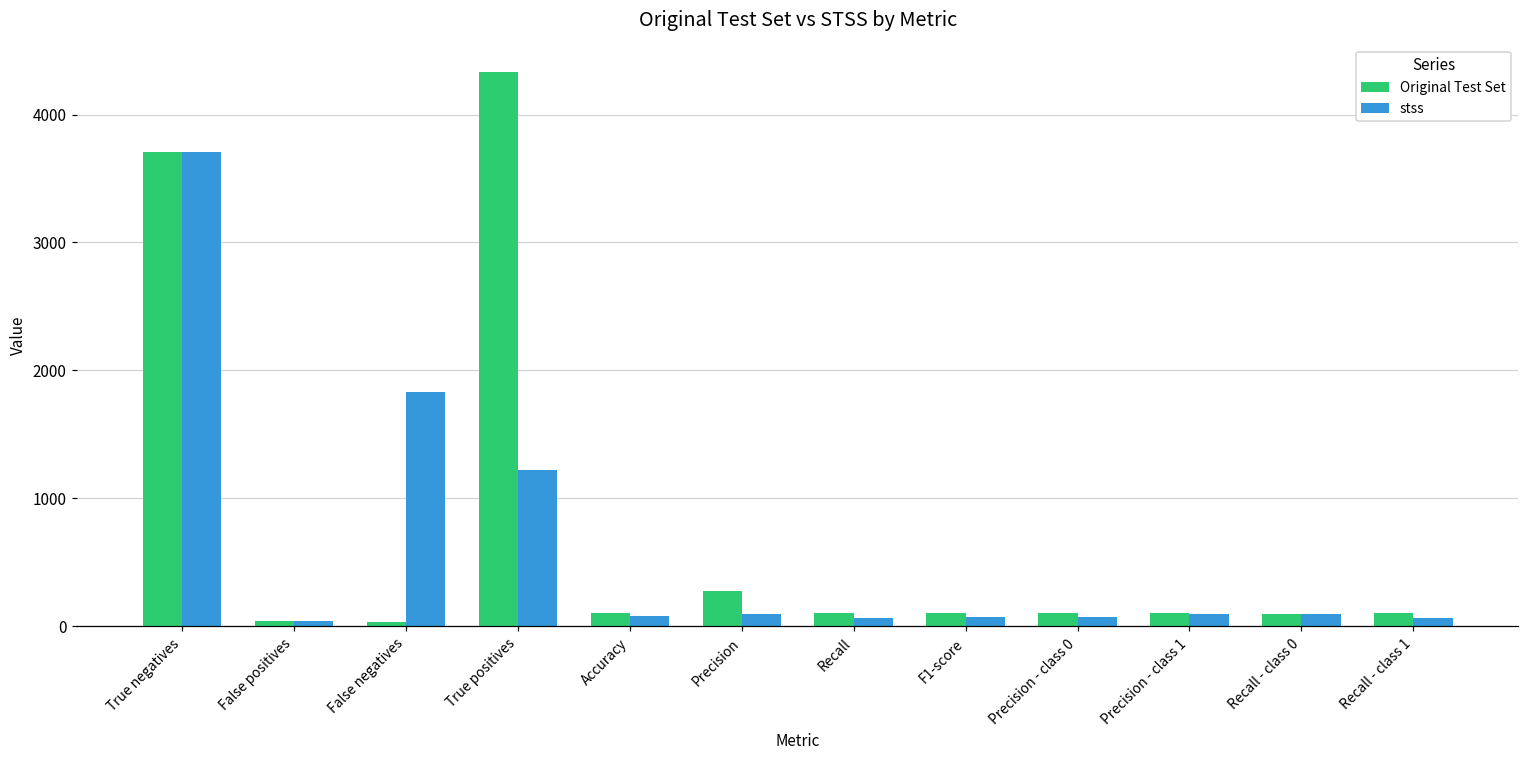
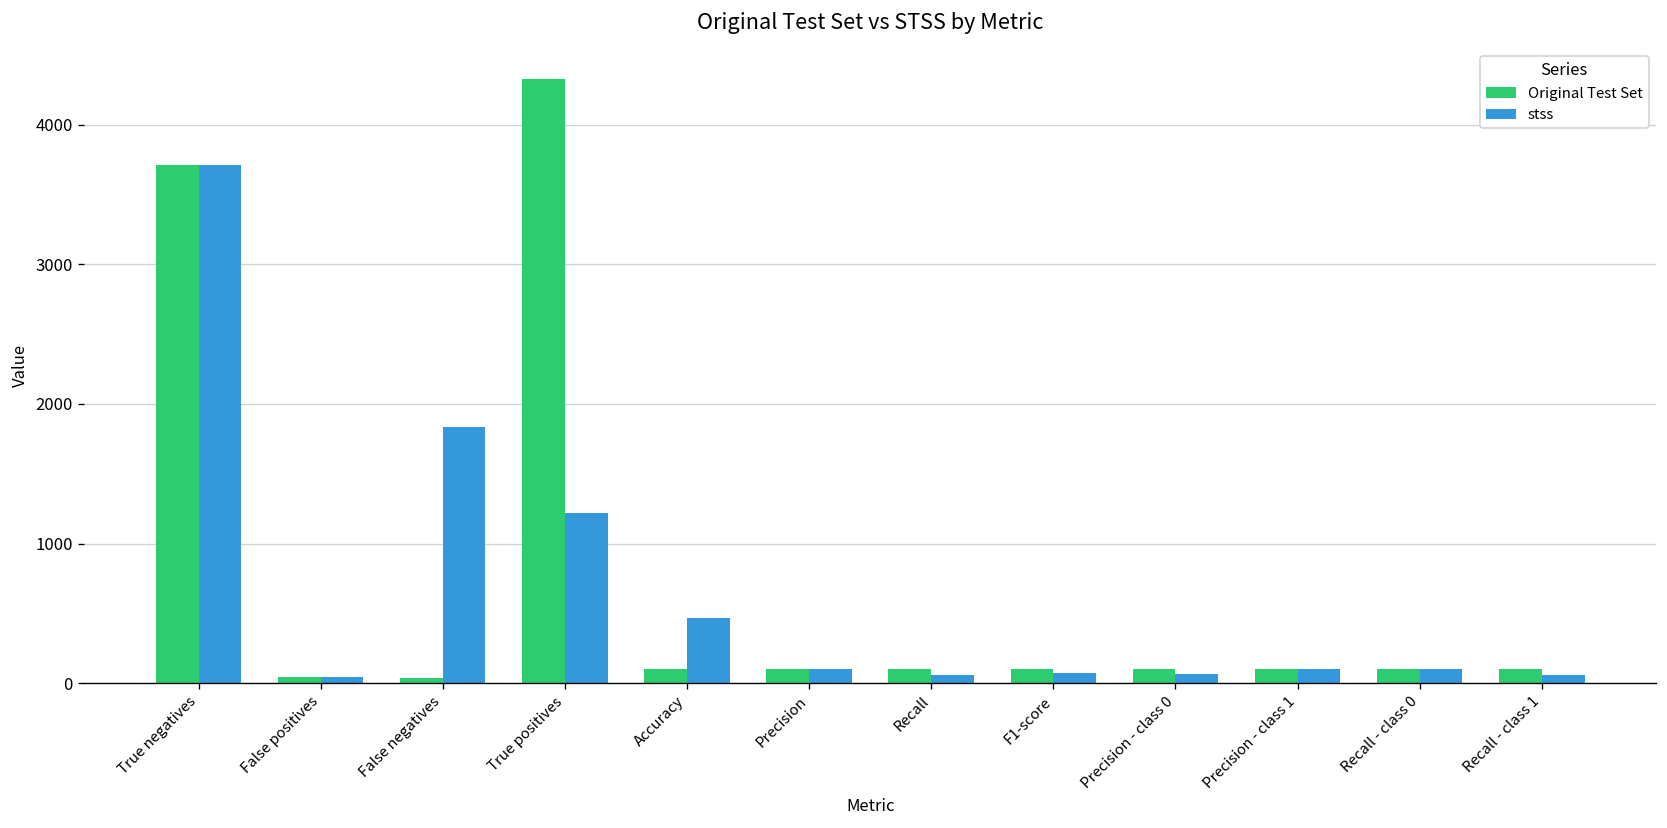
stss, Accuracy: 80 -> 460
Original Test Set, Precision: 280 -> 100
